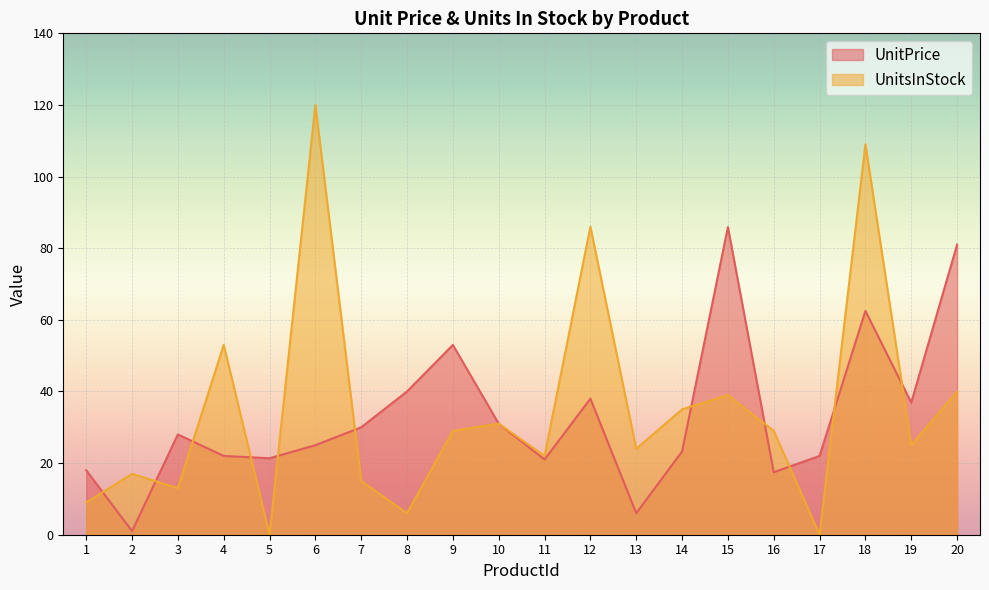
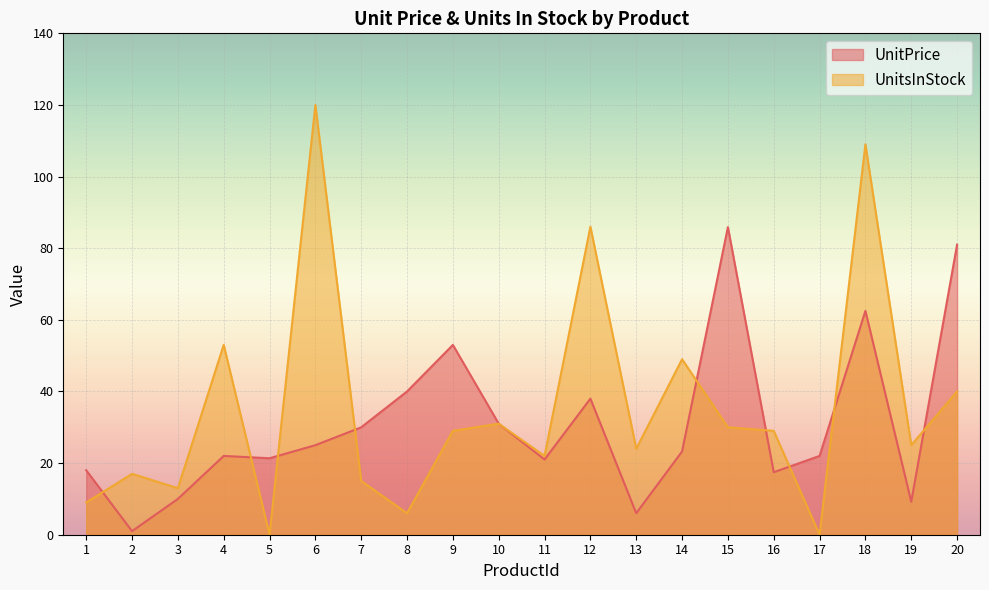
UnitPrice, 3: 28 -> 10
UnitsInStock, 14: 35 -> 49
UnitsInStock, 15: 39 -> 30
UnitPrice, 19: 37 -> 9
